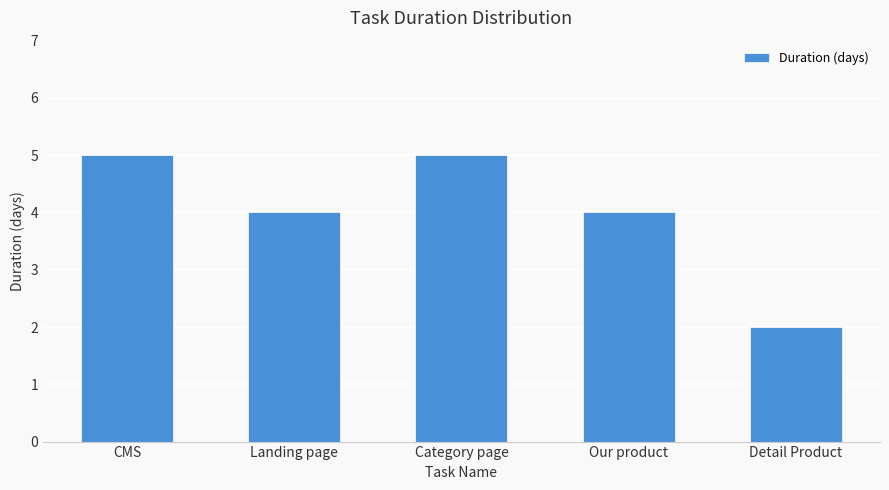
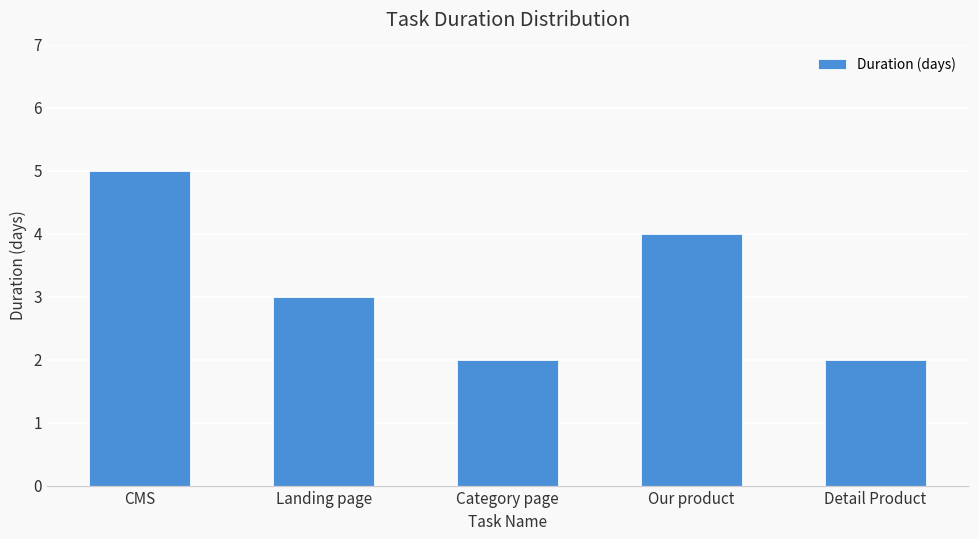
Landing page: 4 -> 3
Category page: 5 -> 2
